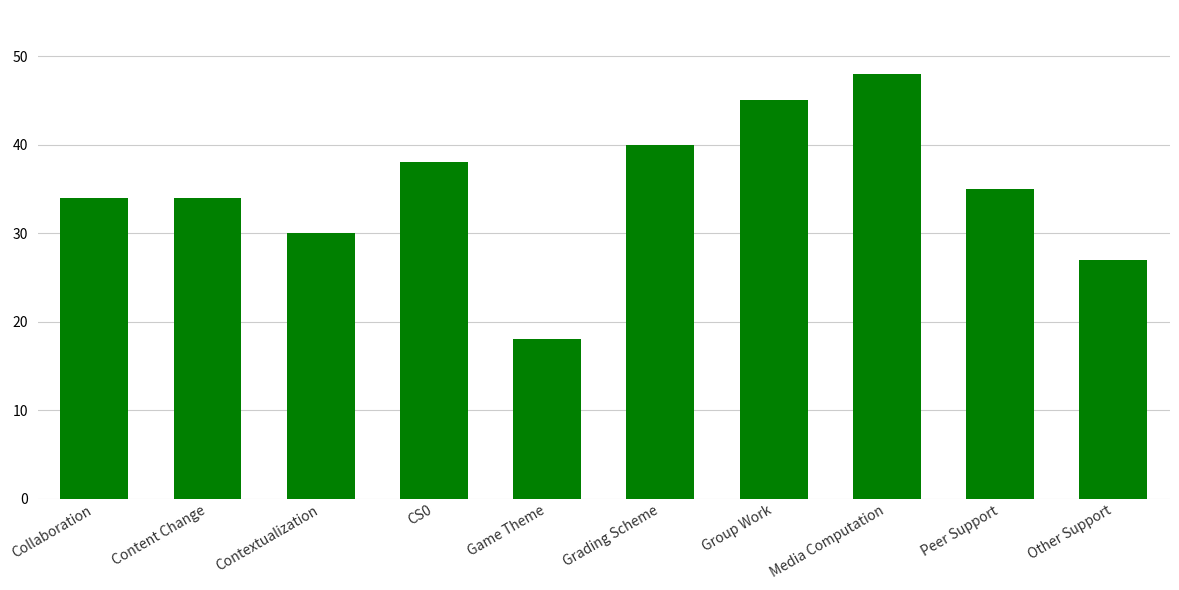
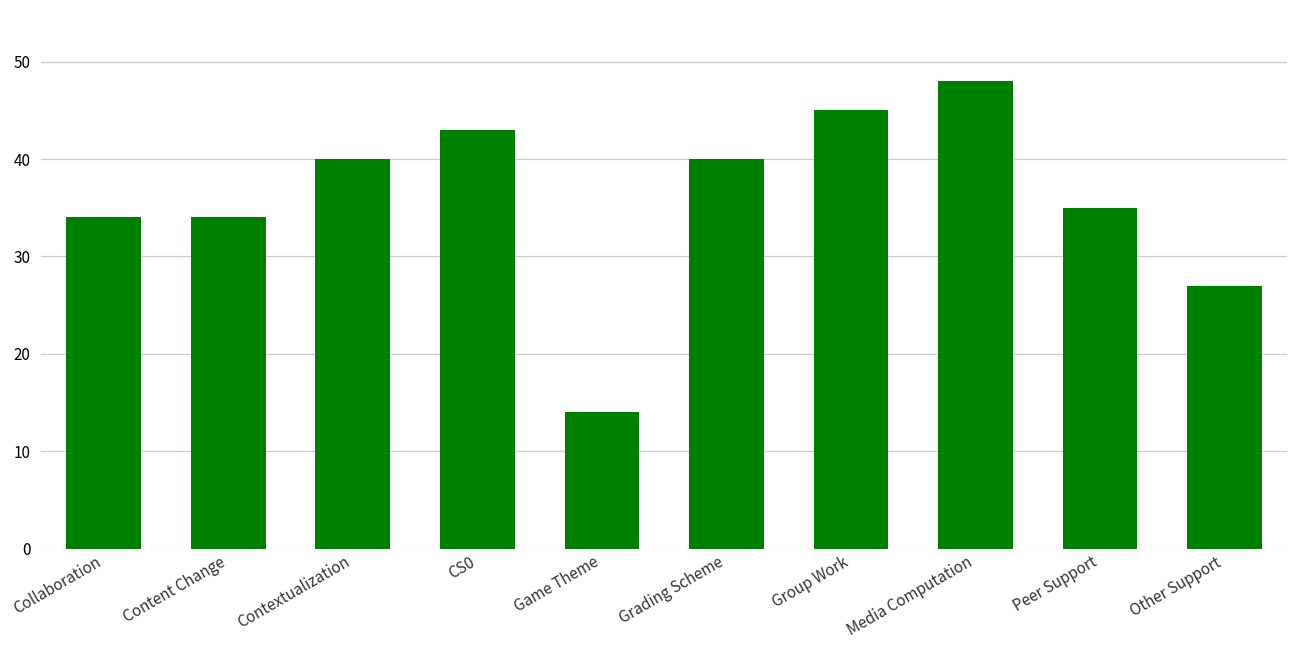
Contextualization: 30 -> 40
CS0: 38 -> 43
Game Theme: 18 -> 14
